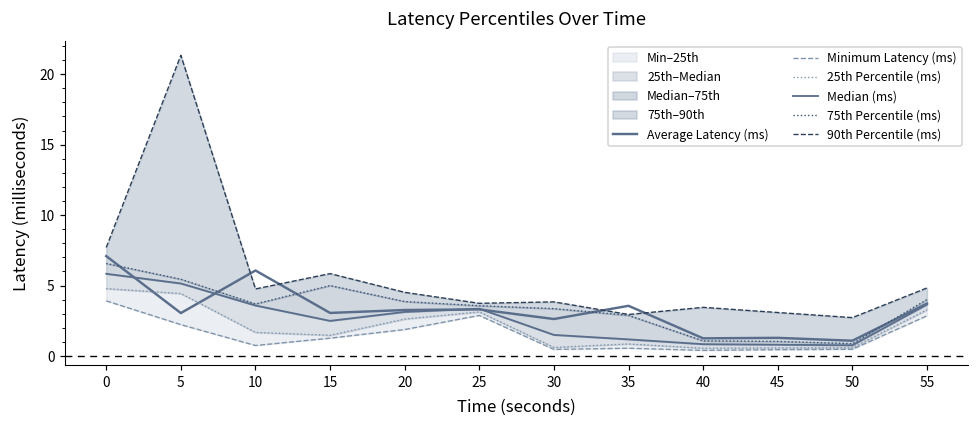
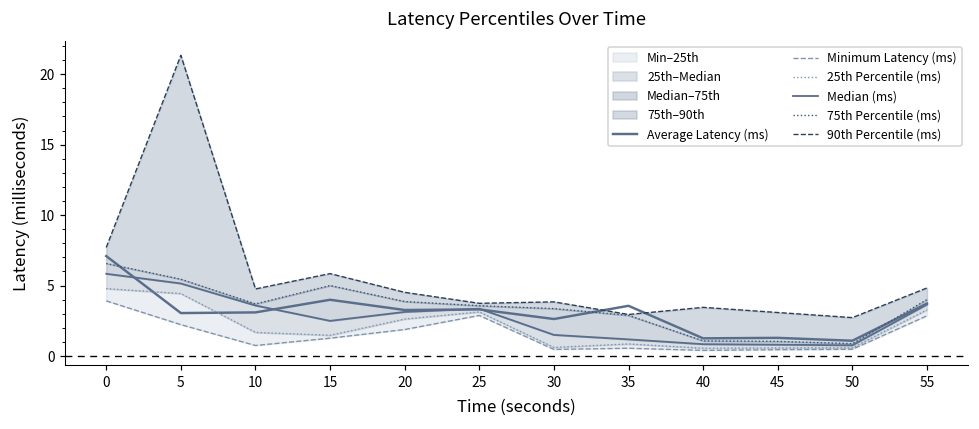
Average Latency (ms), 10: 6.1 -> 3.1
Average Latency (ms), 15: 3.1 -> 4.0
